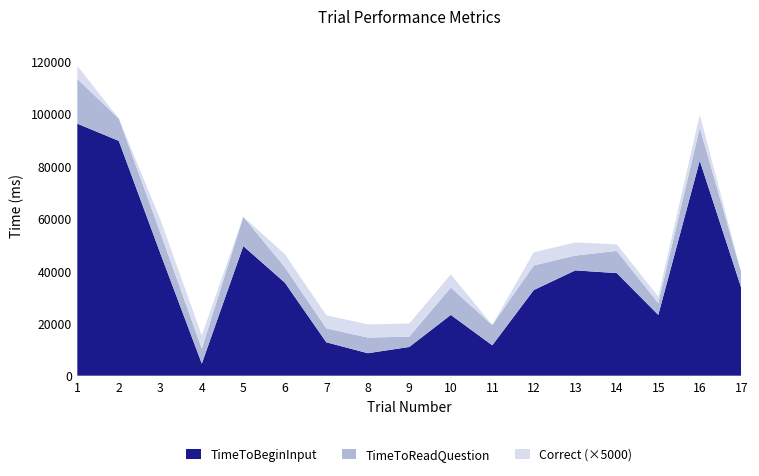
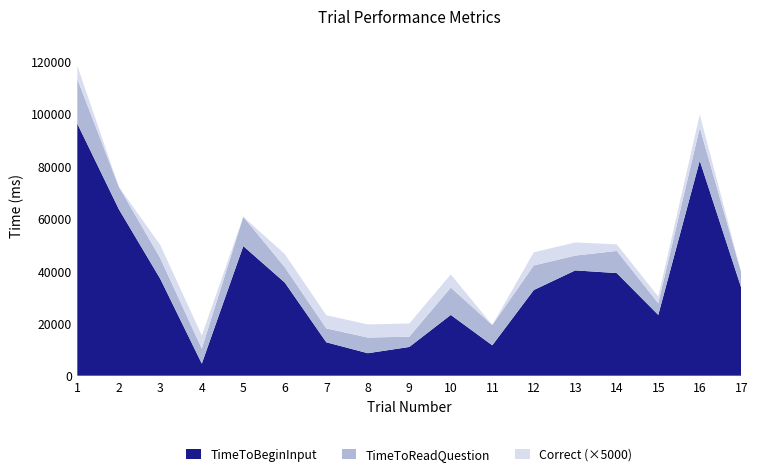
TimeToBeginInput, 2: 89000 -> 63000
TimeToBeginInput, 3: 47000 -> 37000
